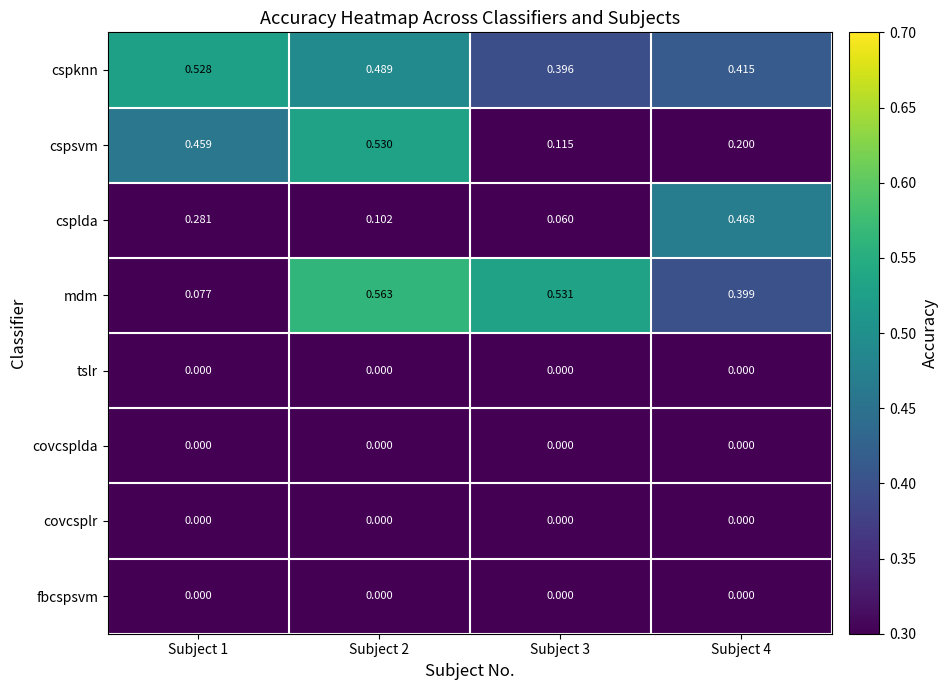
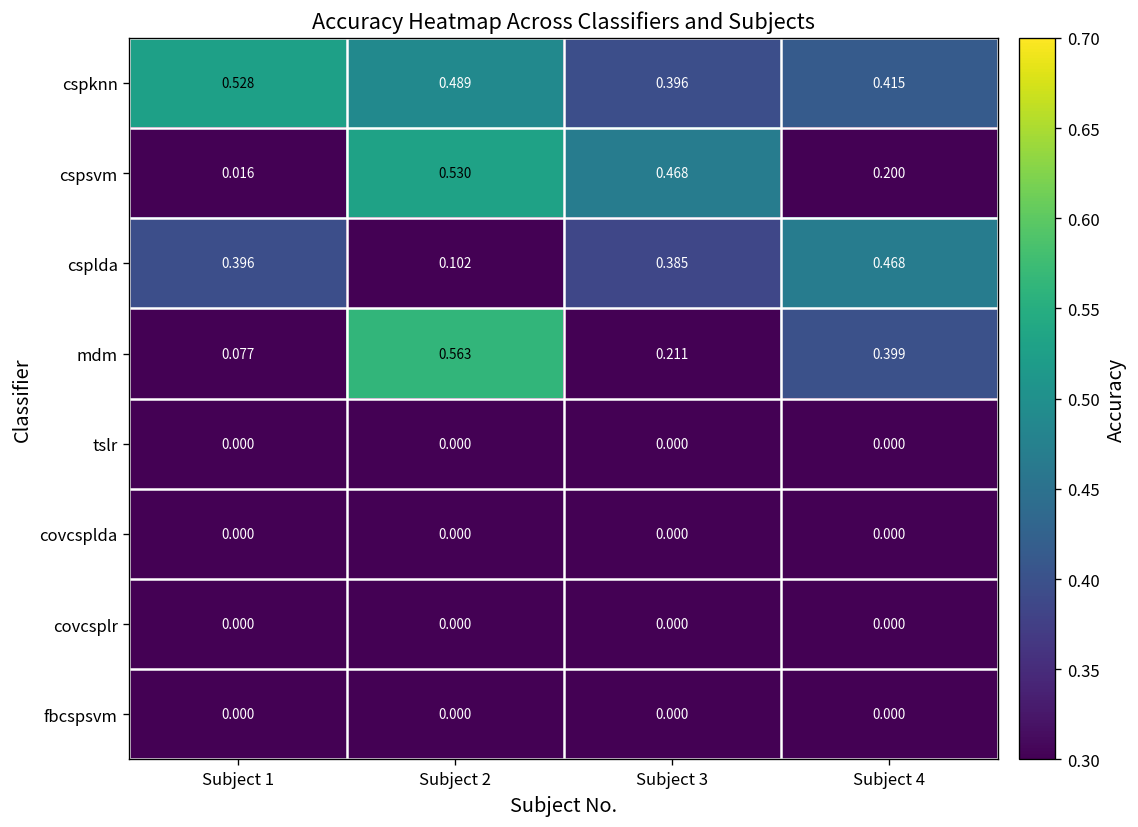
cspsvm, Subject 1: 0.459 -> 0.016
cspsvm, Subject 3: 0.115 -> 0.468
csplda, Subject 1: 0.281 -> 0.396
csplda, Subject 3: 0.060 -> 0.385
mdm, Subject 3: 0.531 -> 0.211
